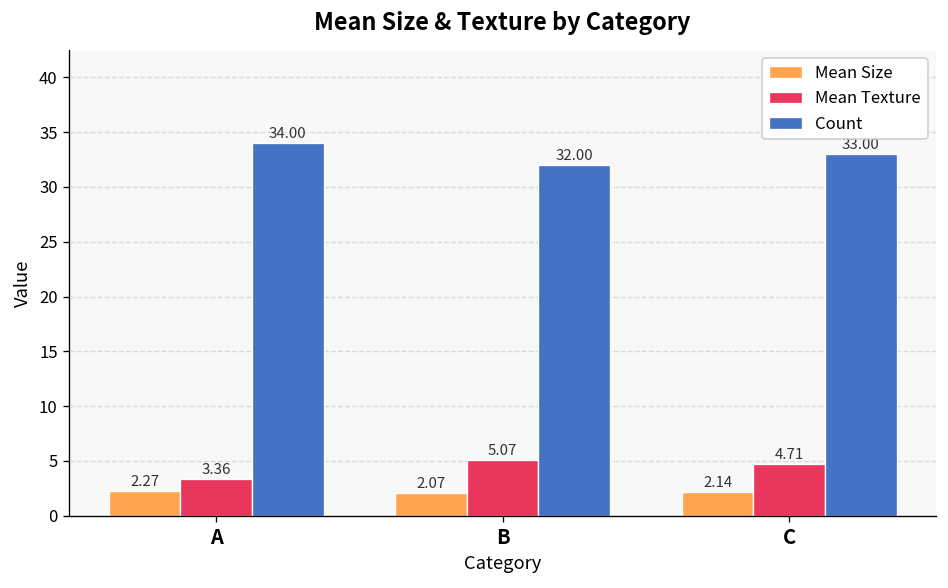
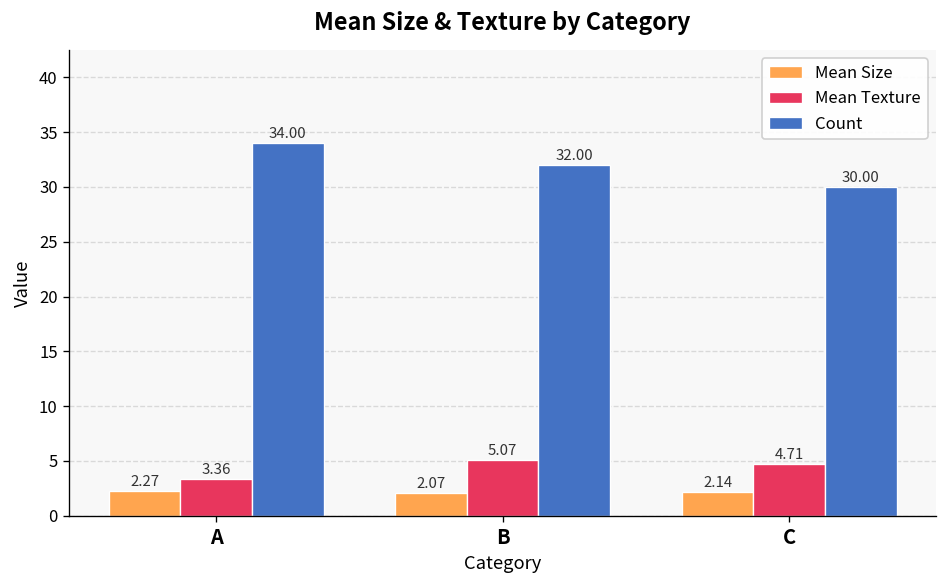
Count, C: 33 -> 30
